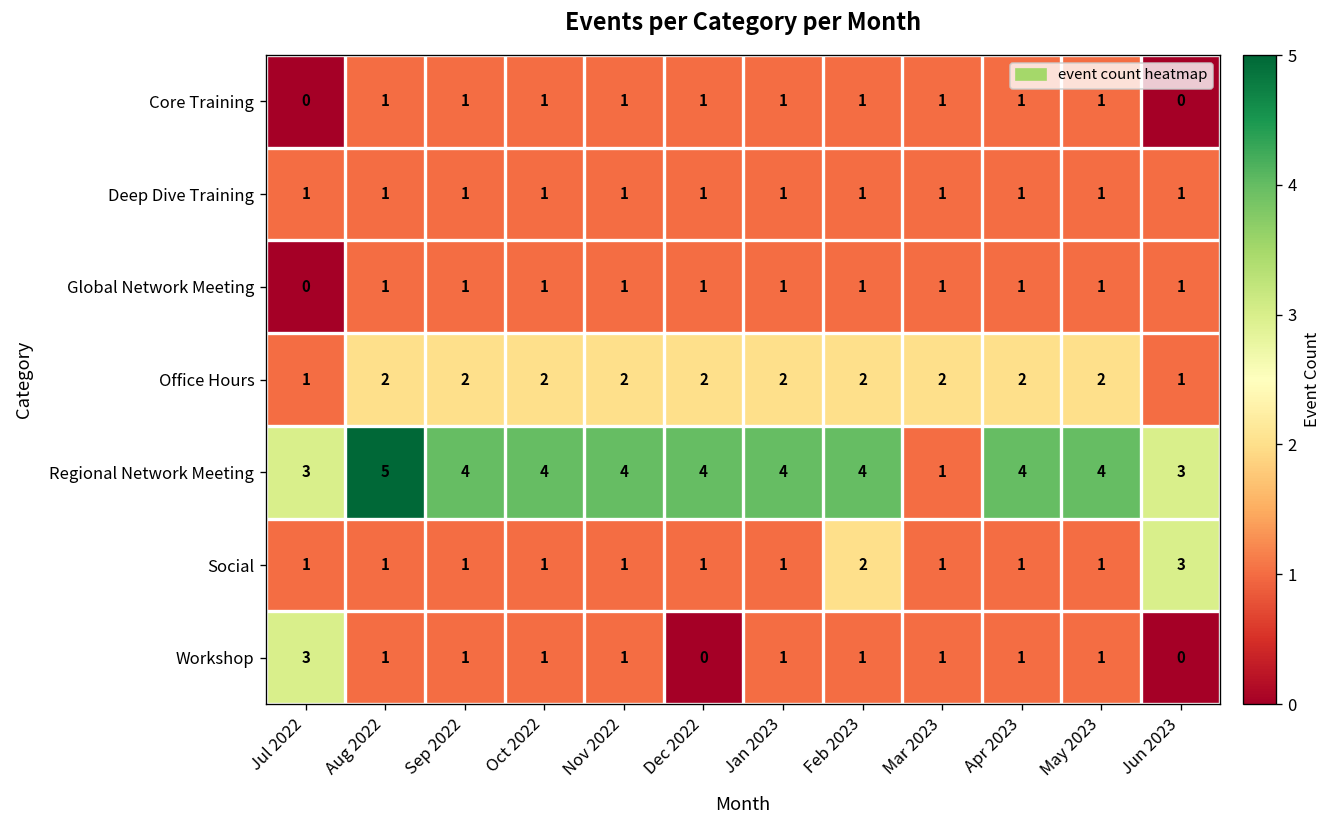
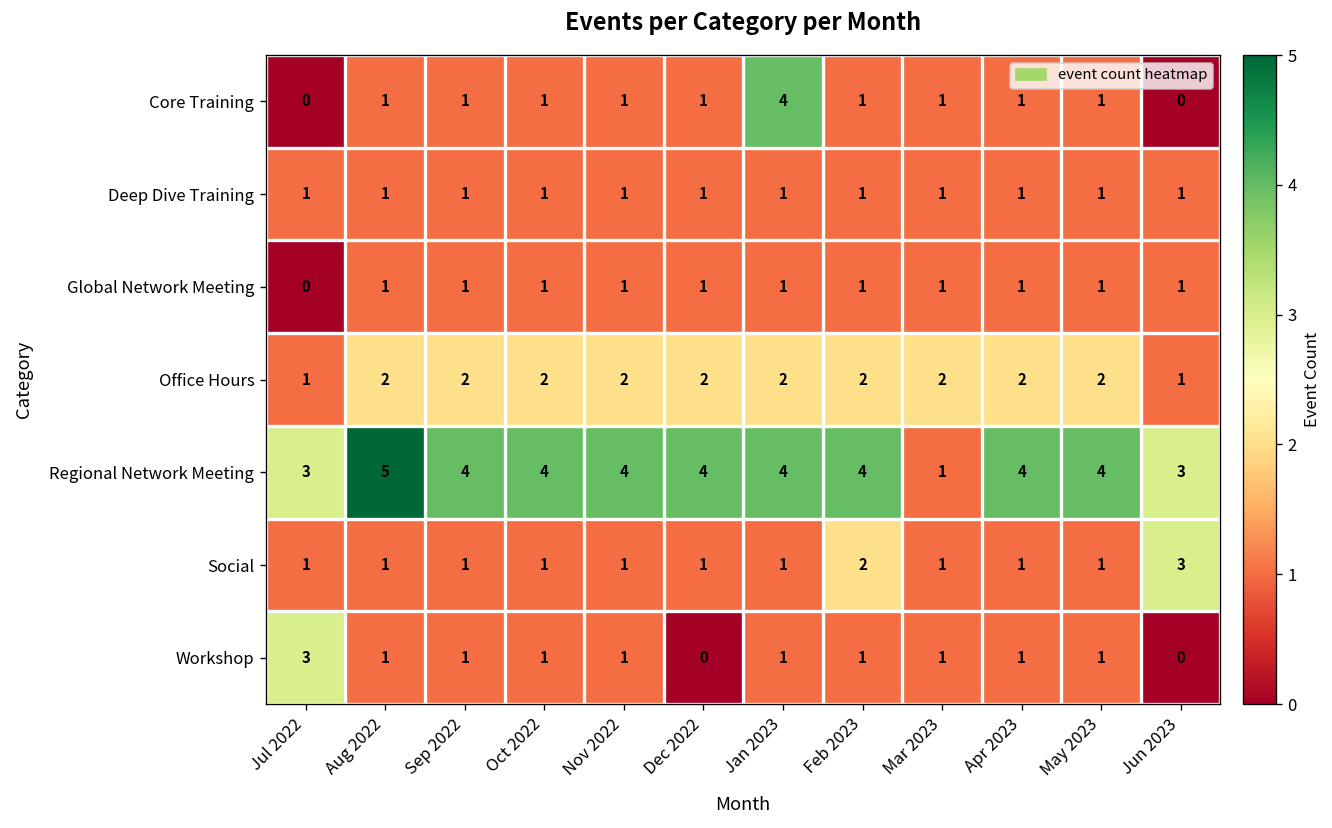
Core Training, Jan 2023: 1 -> 4
